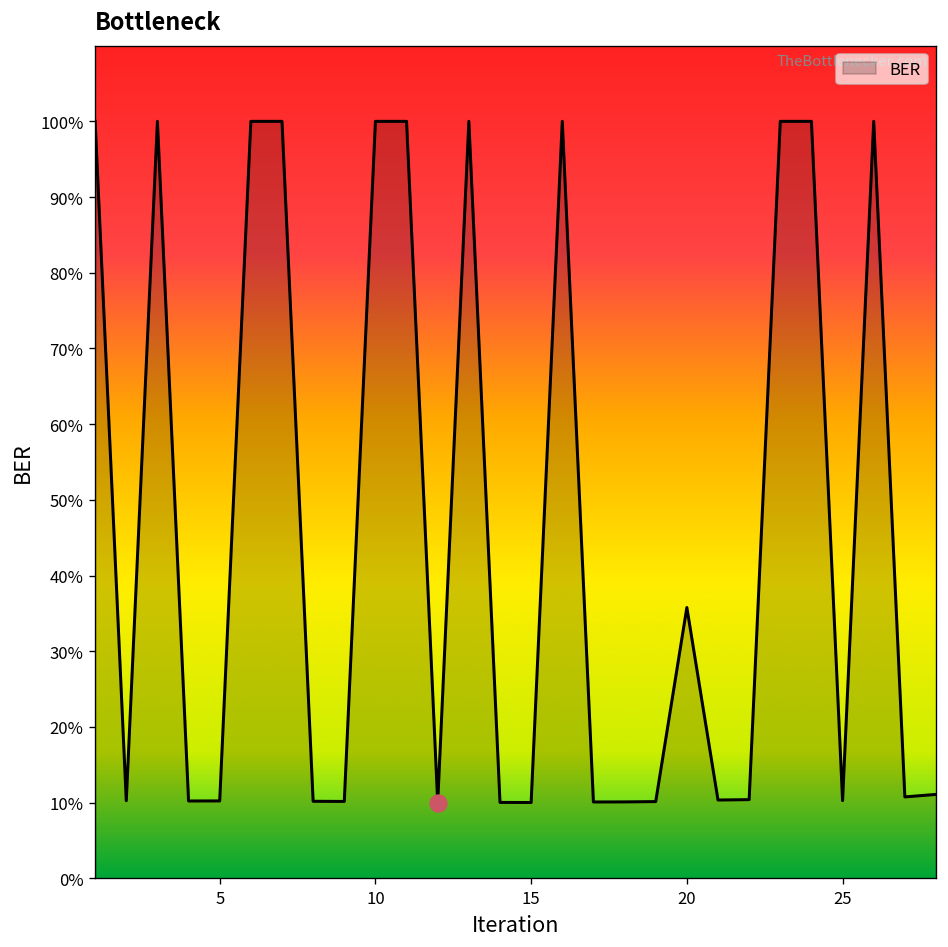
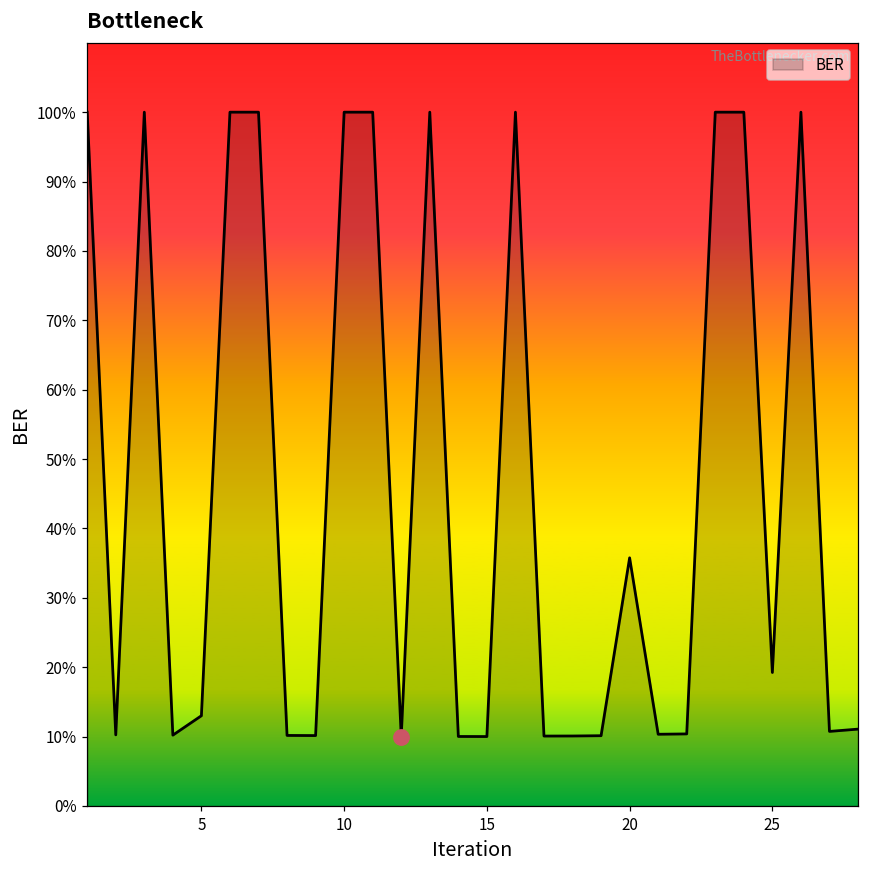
BER, 5: 10% -> 13%
BER, 25: 10% -> 19%
